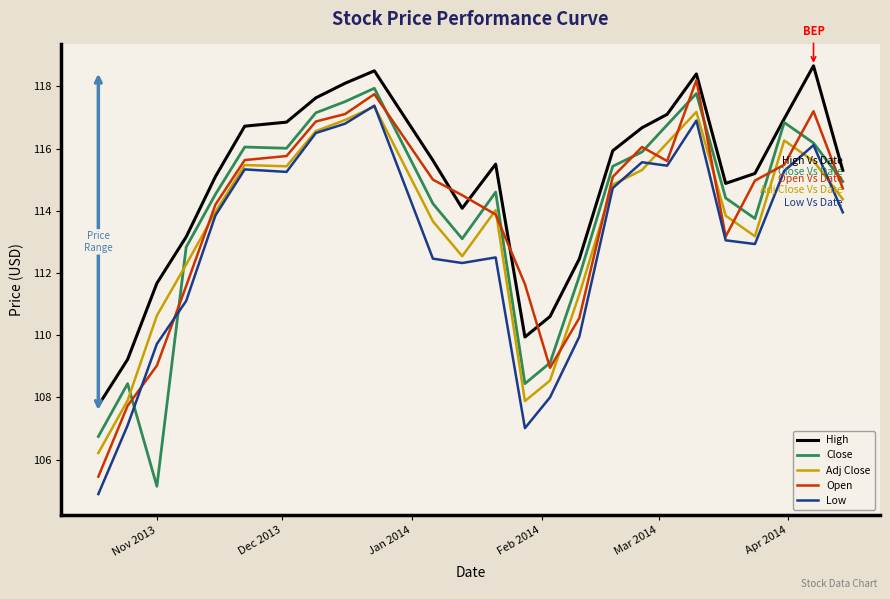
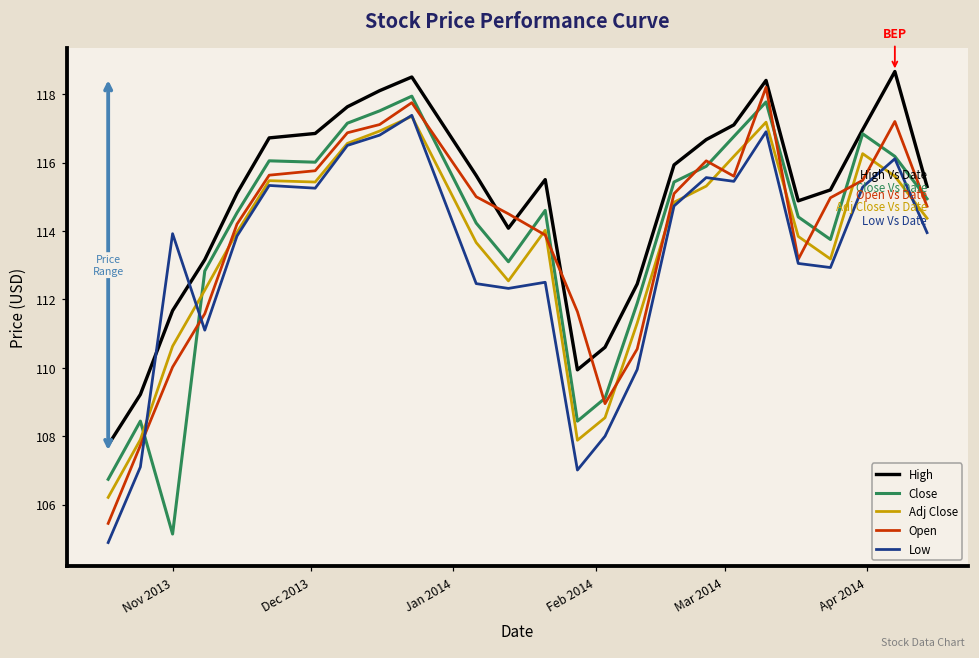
Open, Nov 2013: 109.0 -> 110.0
Low, Nov 2013: 109.7 -> 113.9
